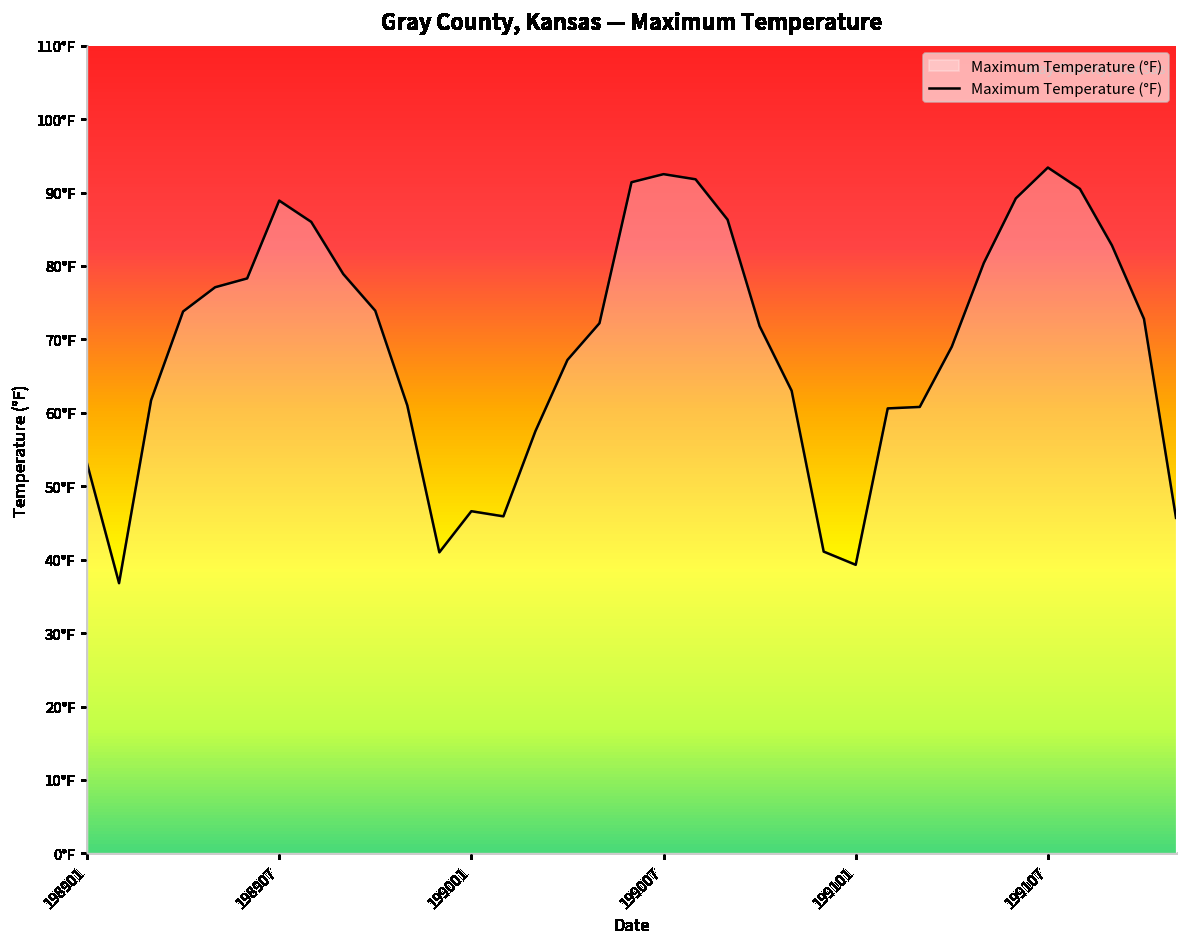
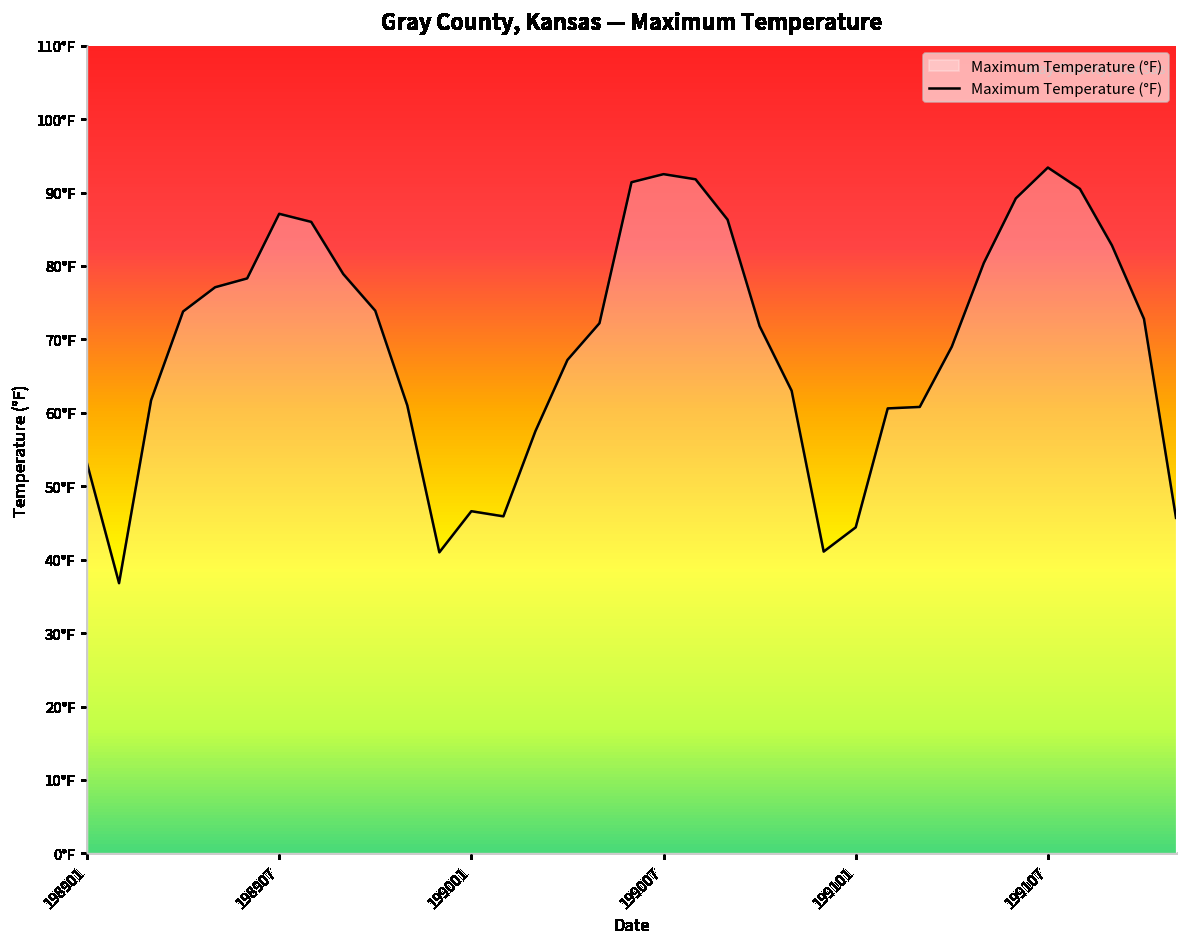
198907: 89°F -> 87°F
199101: 39°F -> 44°F
